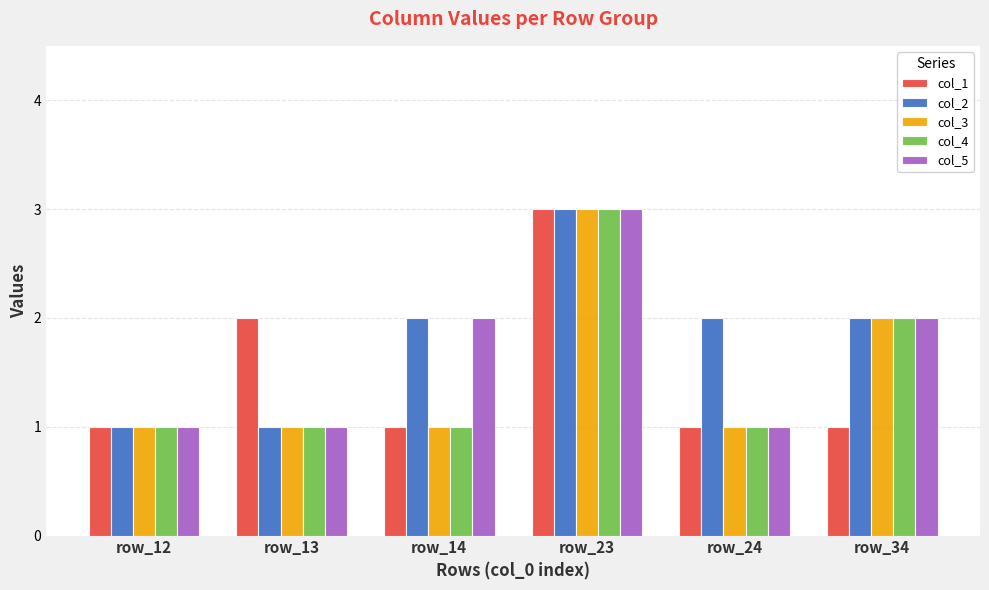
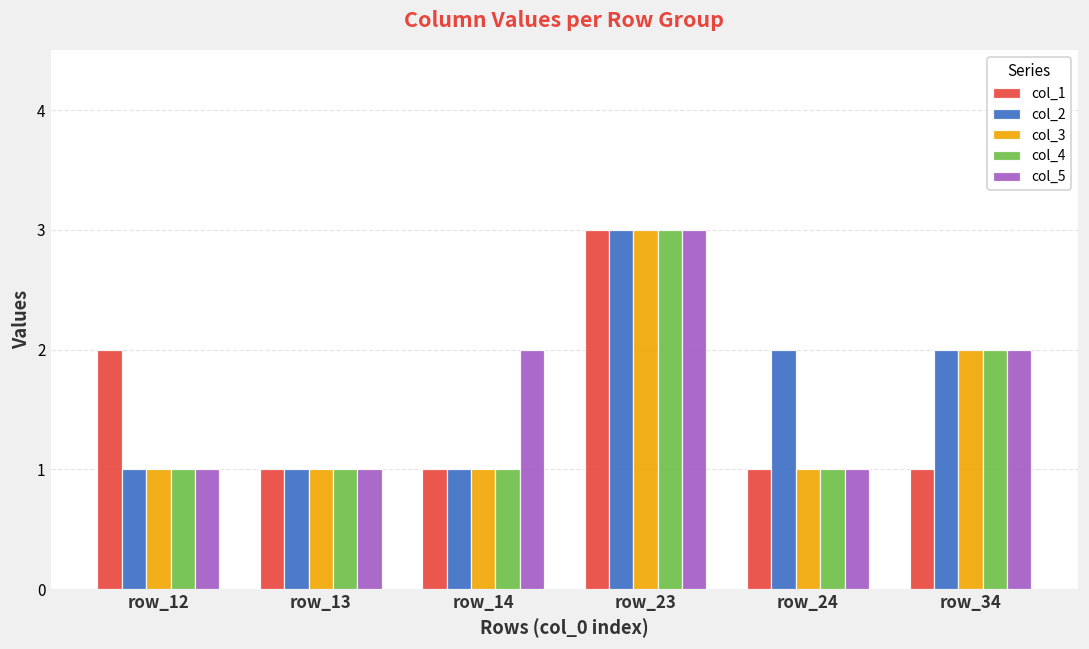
col_1, row_12: 1 -> 2
col_1, row_13: 2 -> 1
col_2, row_14: 2 -> 1
